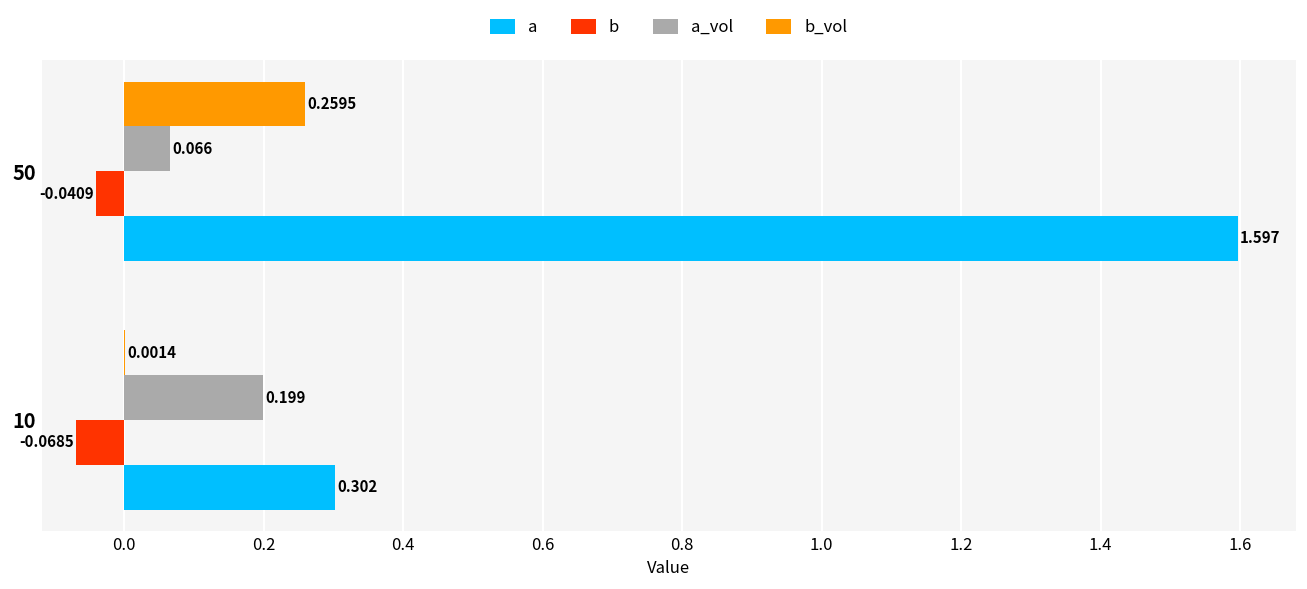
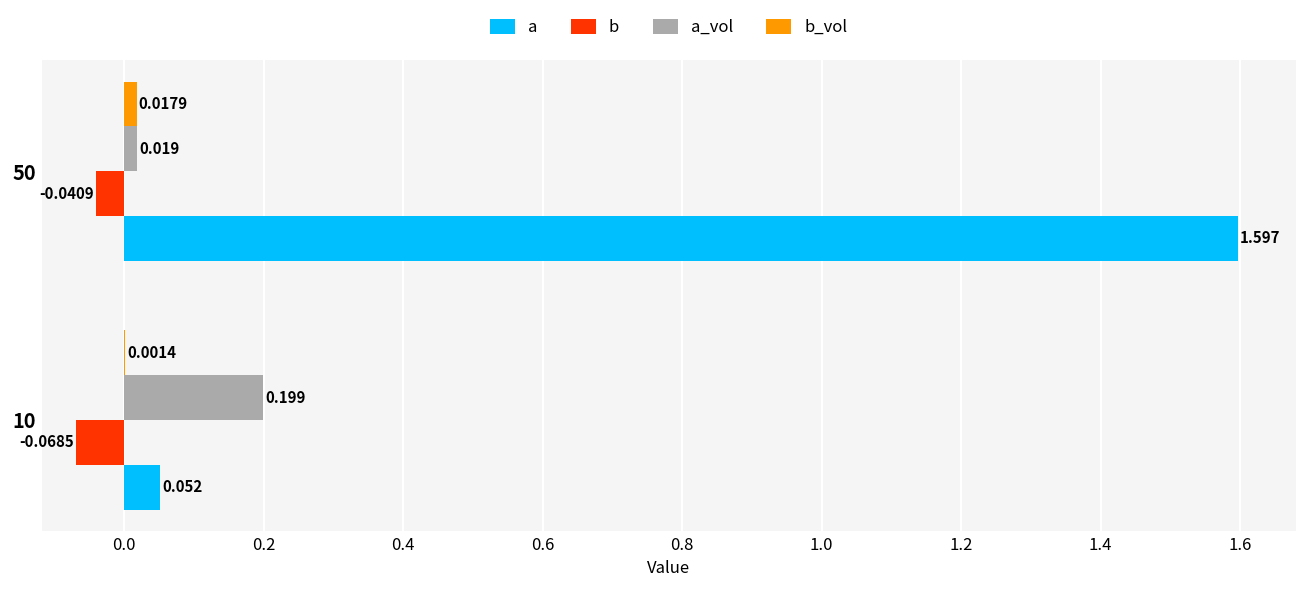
b_vol, 50: 0.2595 -> 0.0179
a_vol, 50: 0.066 -> 0.019
a, 10: 0.302 -> 0.052
